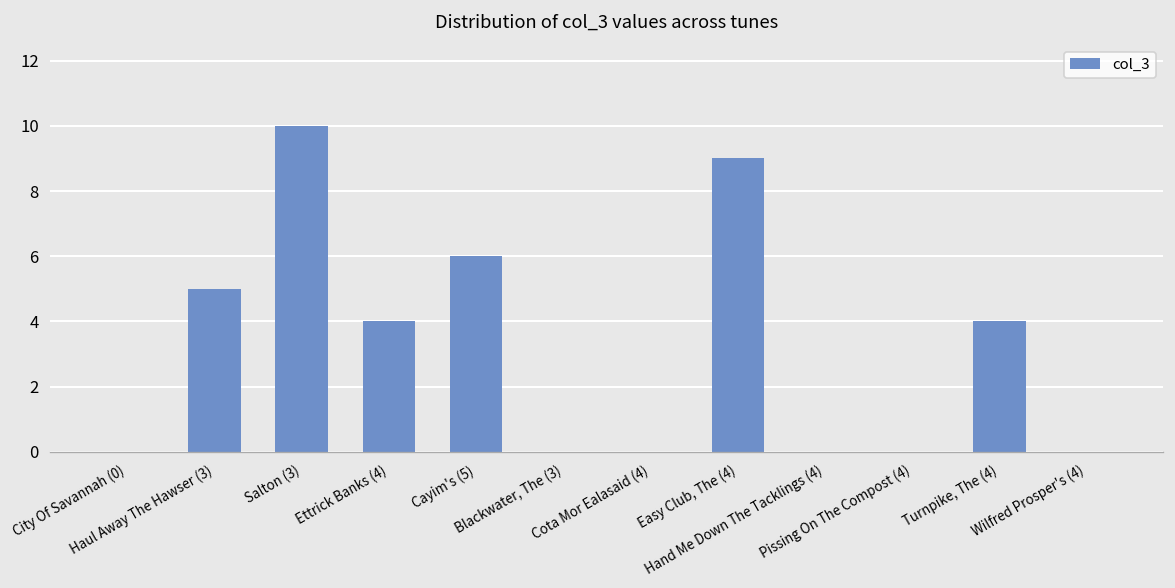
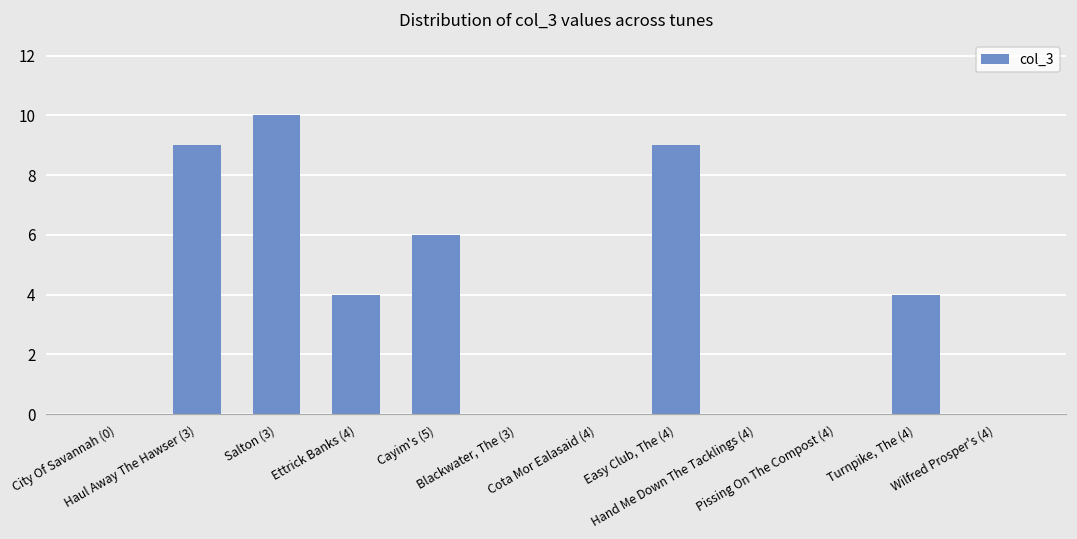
Haul Away The Hawser (3): 5 -> 9
